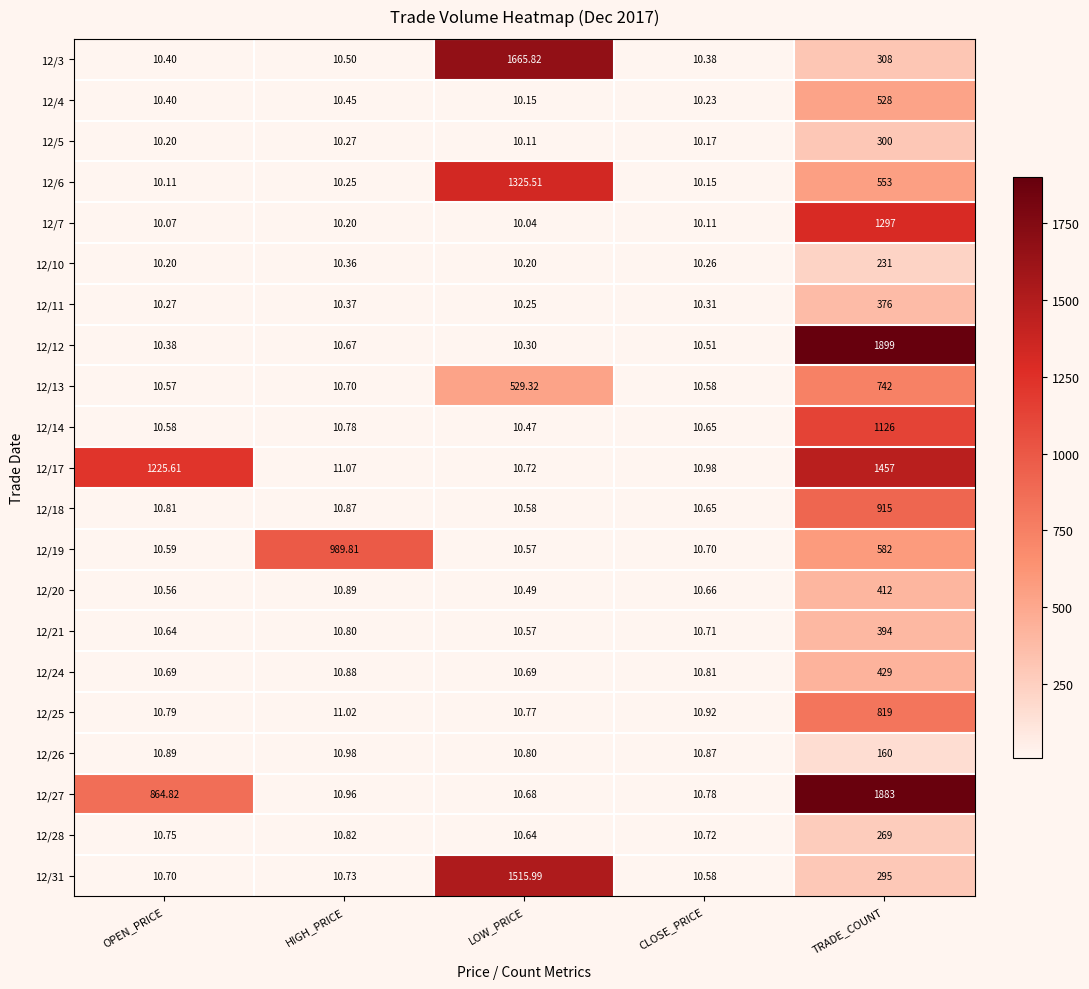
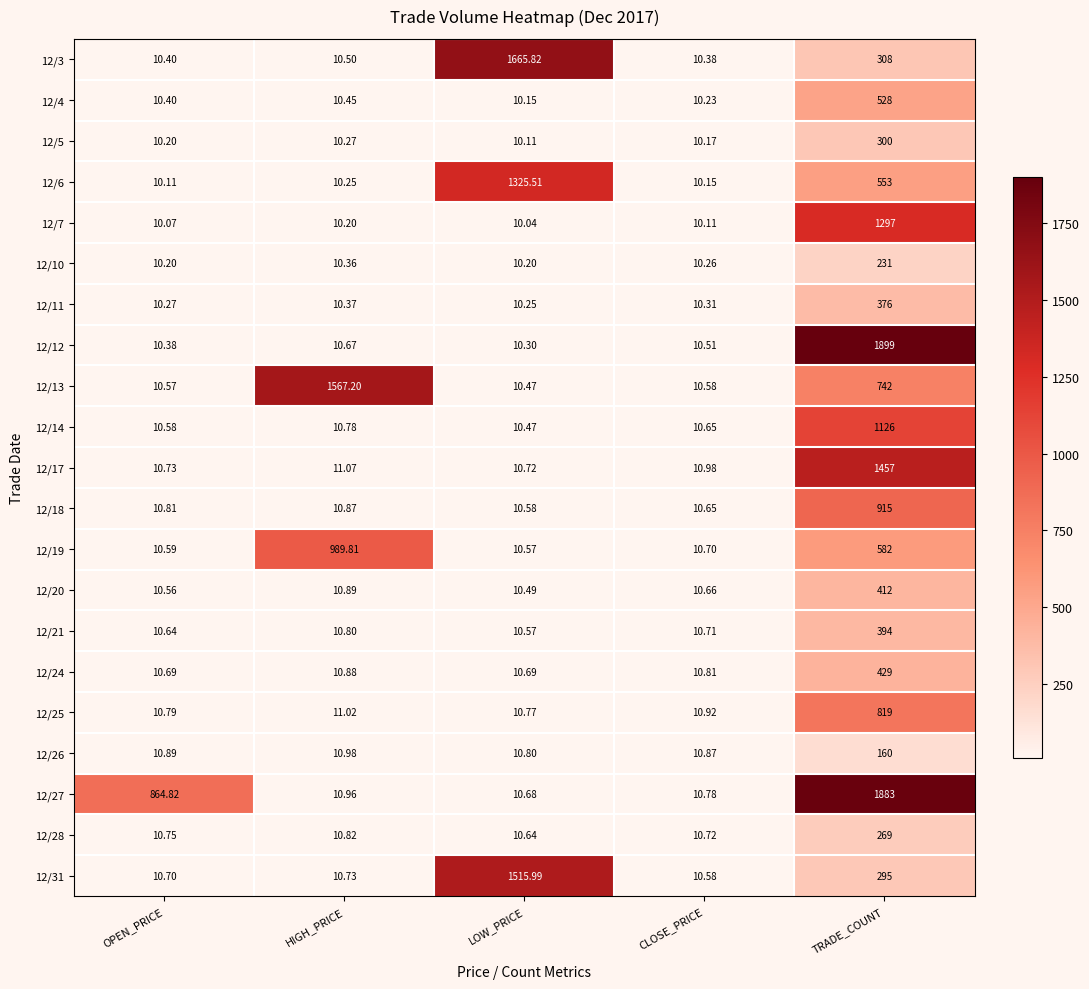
12/13, HIGH_PRICE: 10.70 -> 1567.20
12/13, LOW_PRICE: 529.32 -> 10.47
12/17, OPEN_PRICE: 1225.61 -> 10.73
